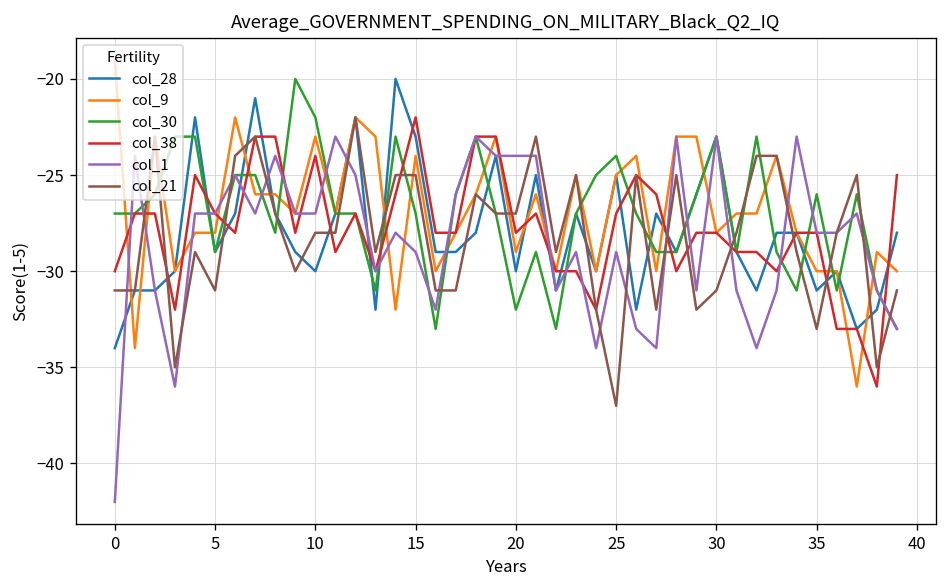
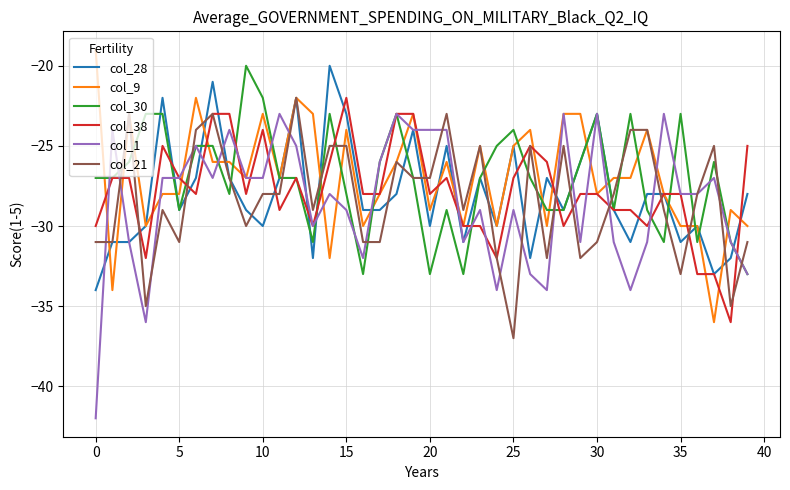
col_30, 15: -27 -> -28
col_30, 20: -32 -> -33
col_30, 35: -26 -> -23
